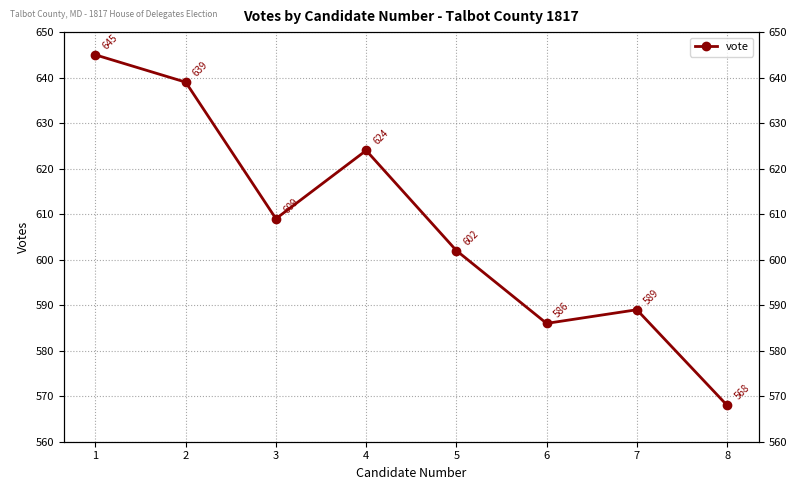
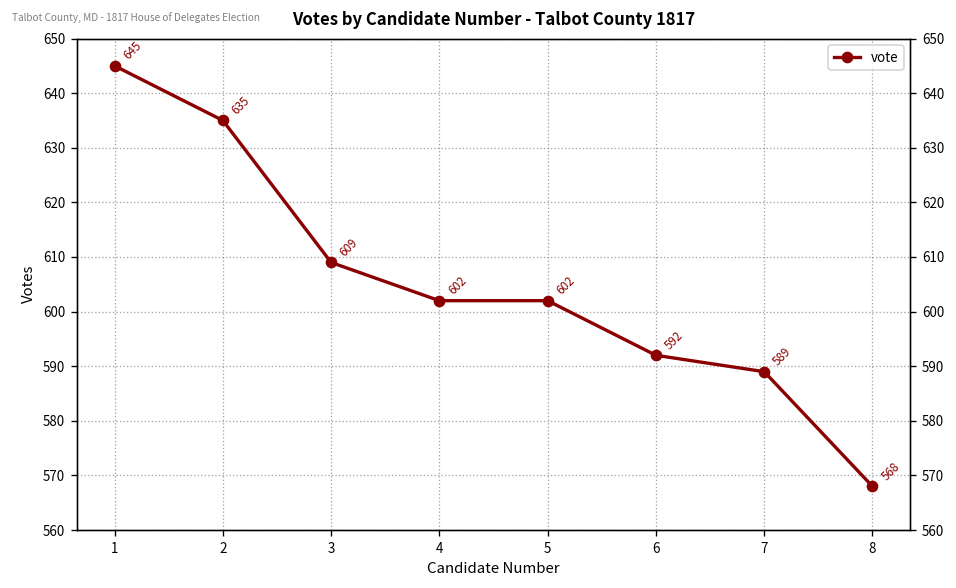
2: 639 -> 635
4: 624 -> 602
6: 586 -> 592
